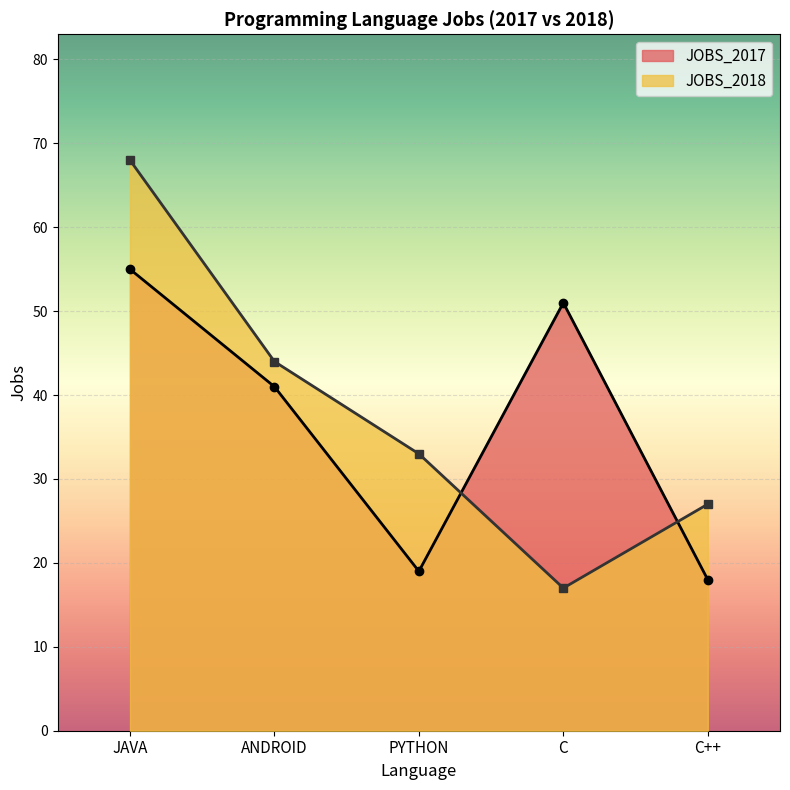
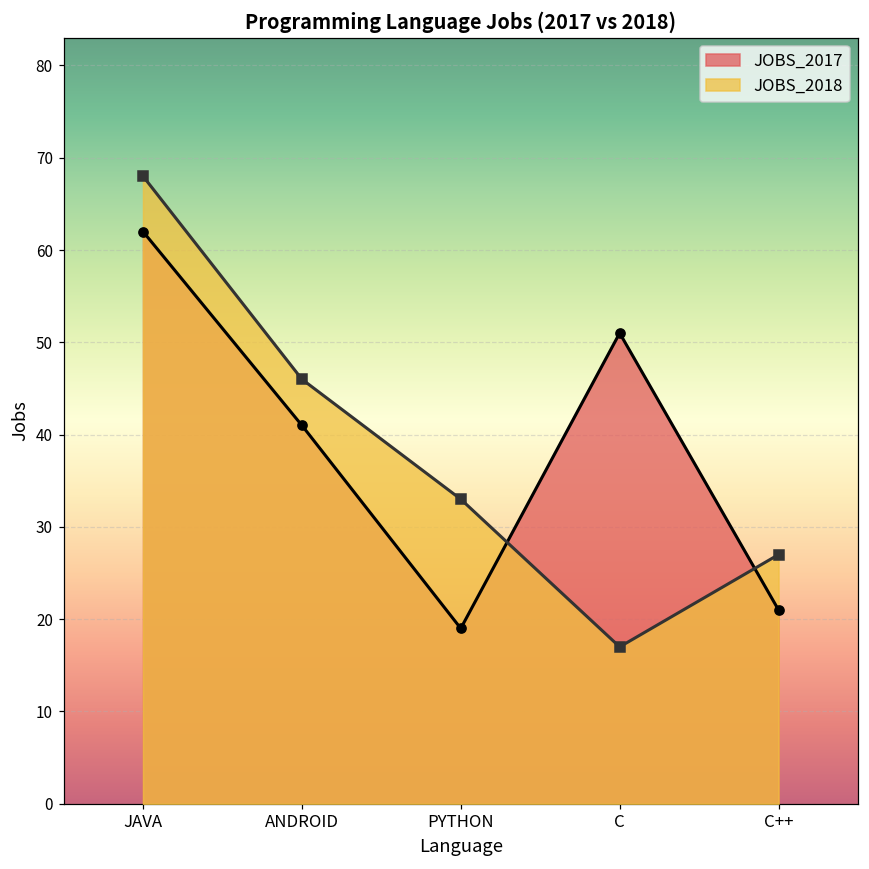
JOBS_2017, JAVA: 55 -> 62
JOBS_2018, ANDROID: 44 -> 46
JOBS_2017, C++: 18 -> 21
